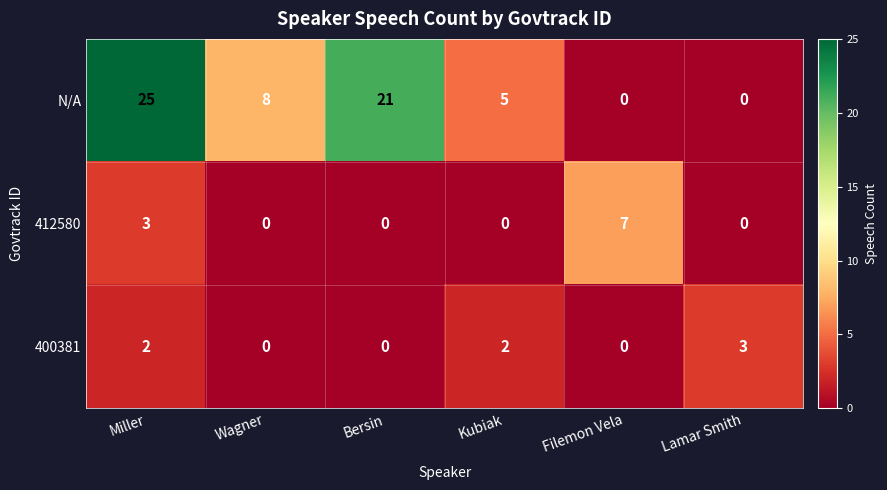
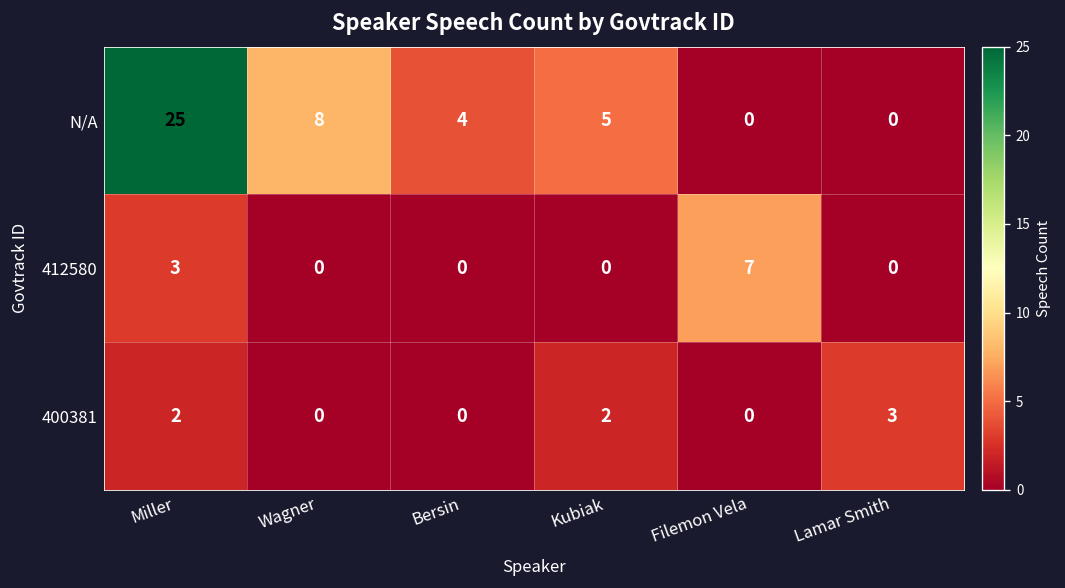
N/A, Bersin: 21 -> 4
